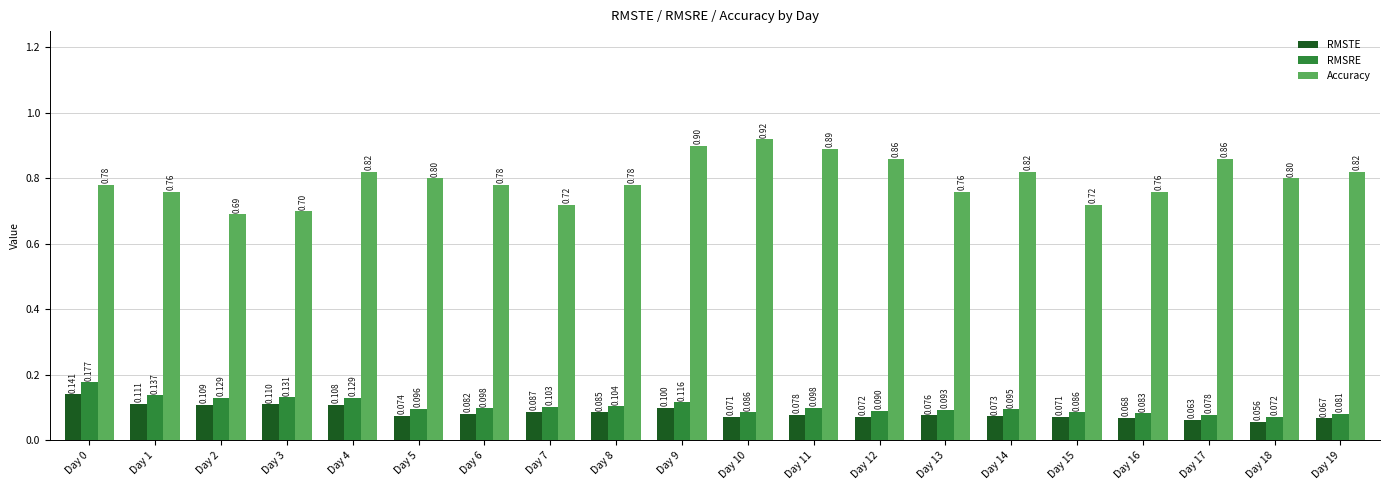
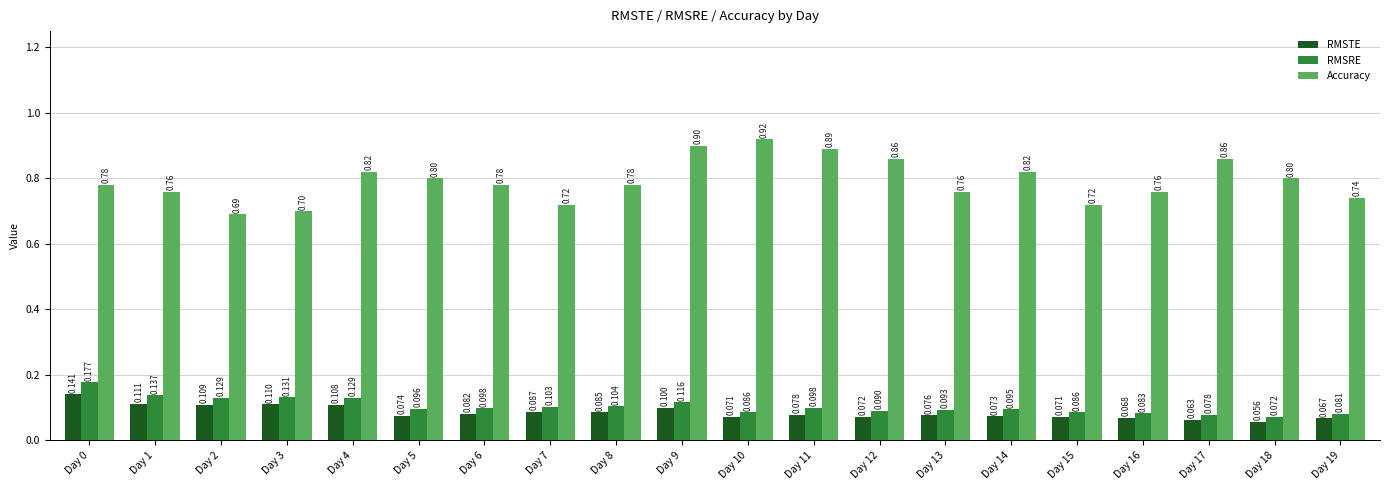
Accuracy, Day 19: 0.82 -> 0.74
